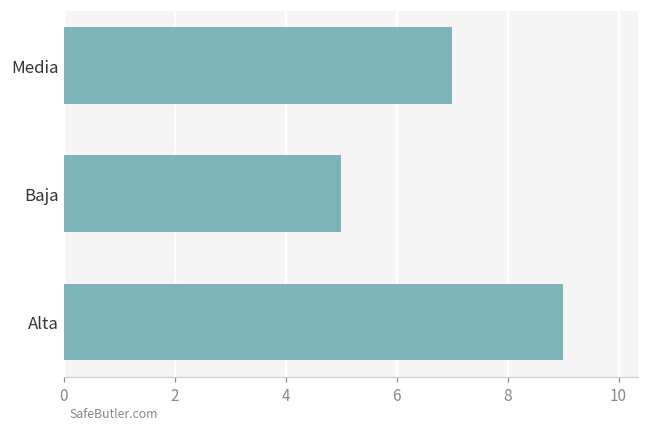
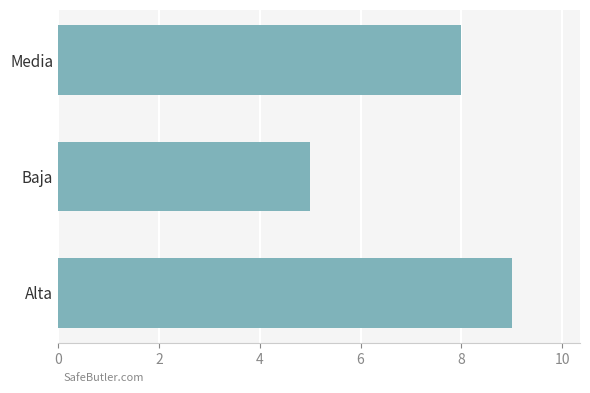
Media: 7 -> 8
